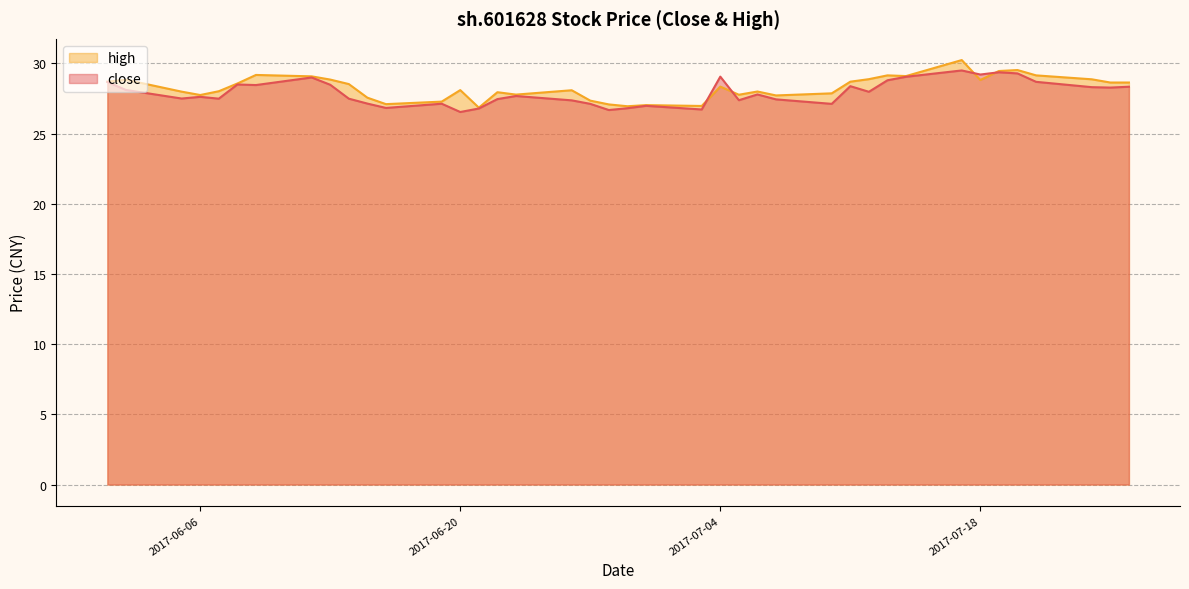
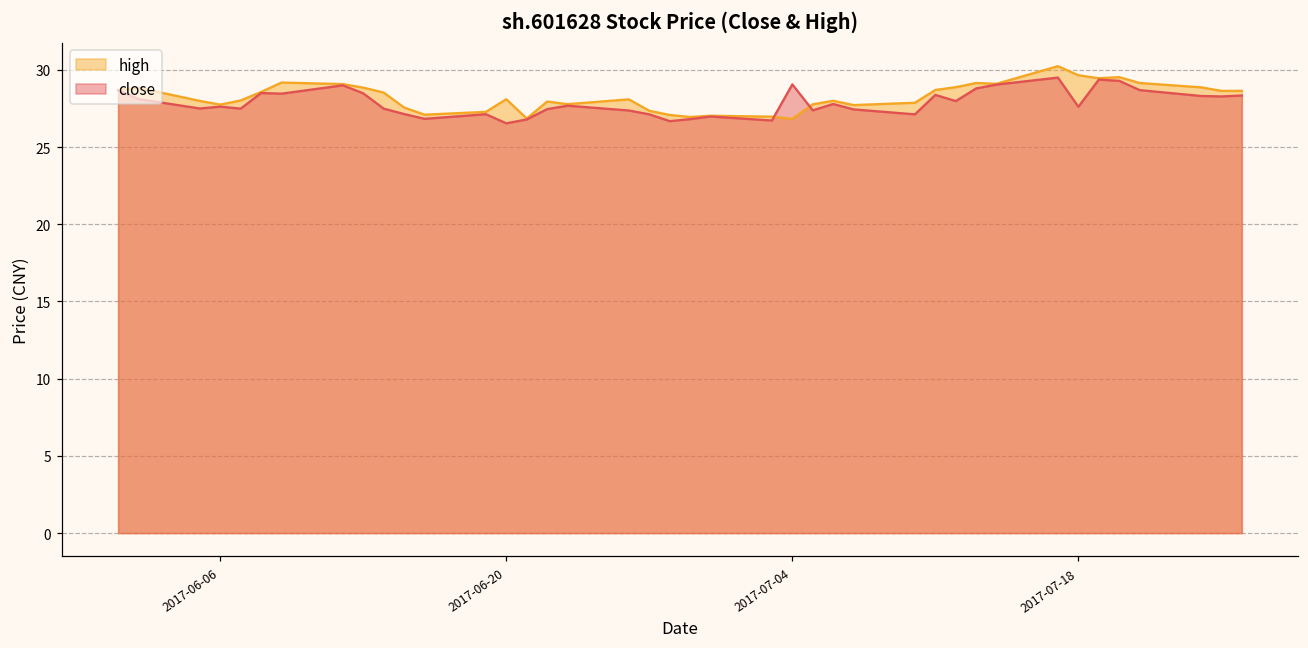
high, 2017-07-04: 28.4 -> 26.8
high, 2017-07-18: 28.8 -> 29.7
close, 2017-07-18: 29.2 -> 27.6
